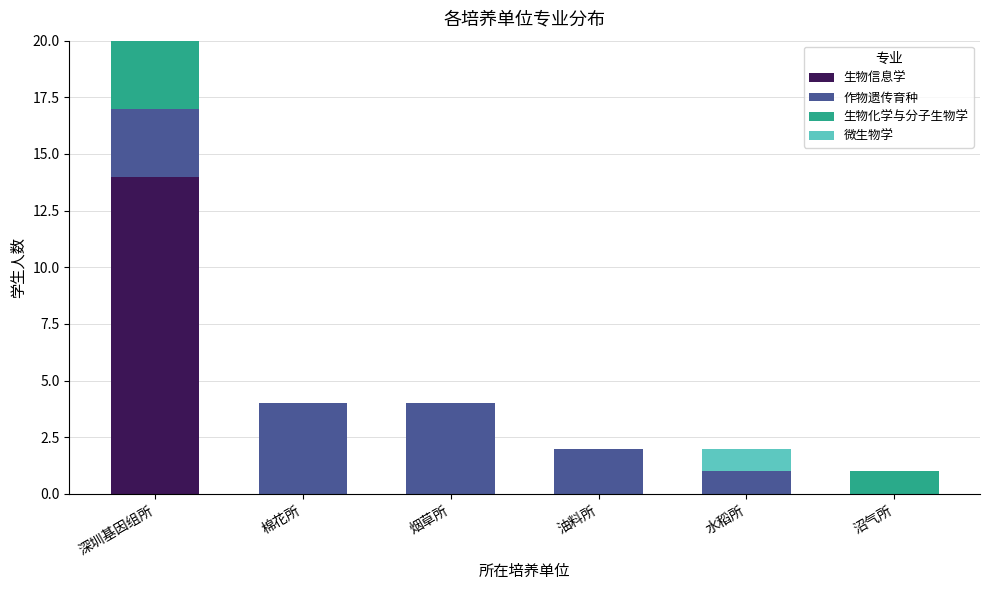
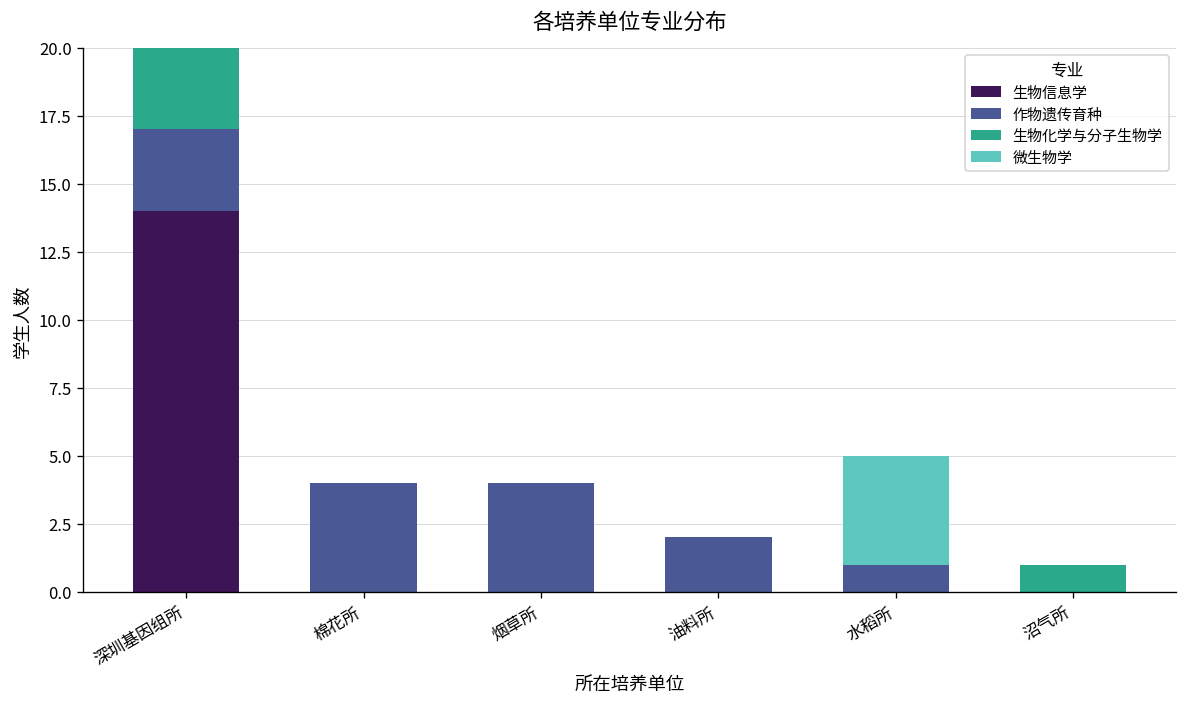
微生物学, 水稻所: 1 -> 4
